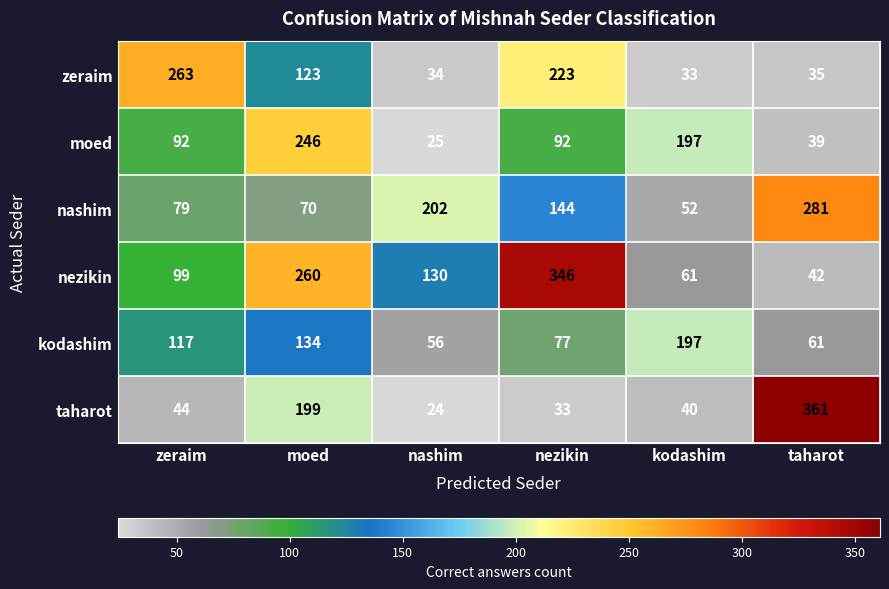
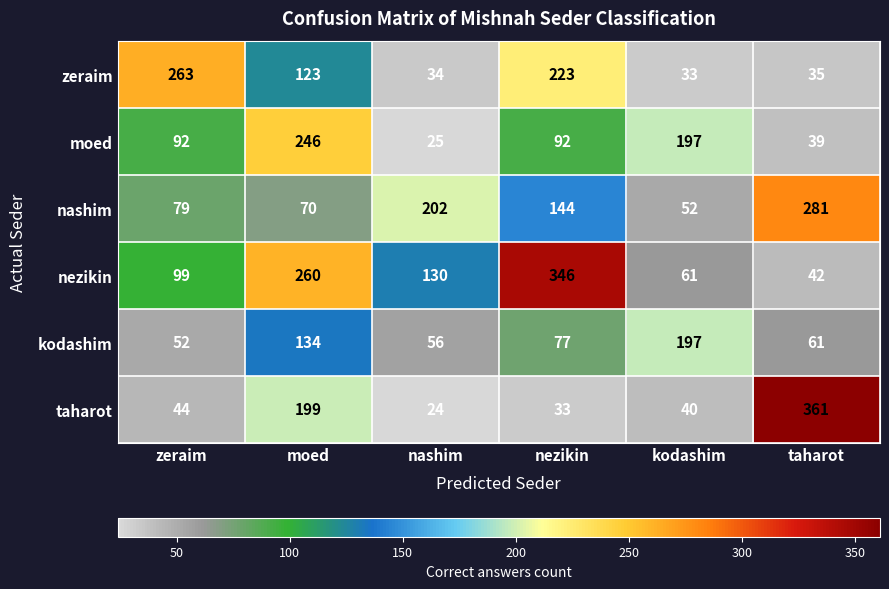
kodashim, zeraim: 117 -> 52
